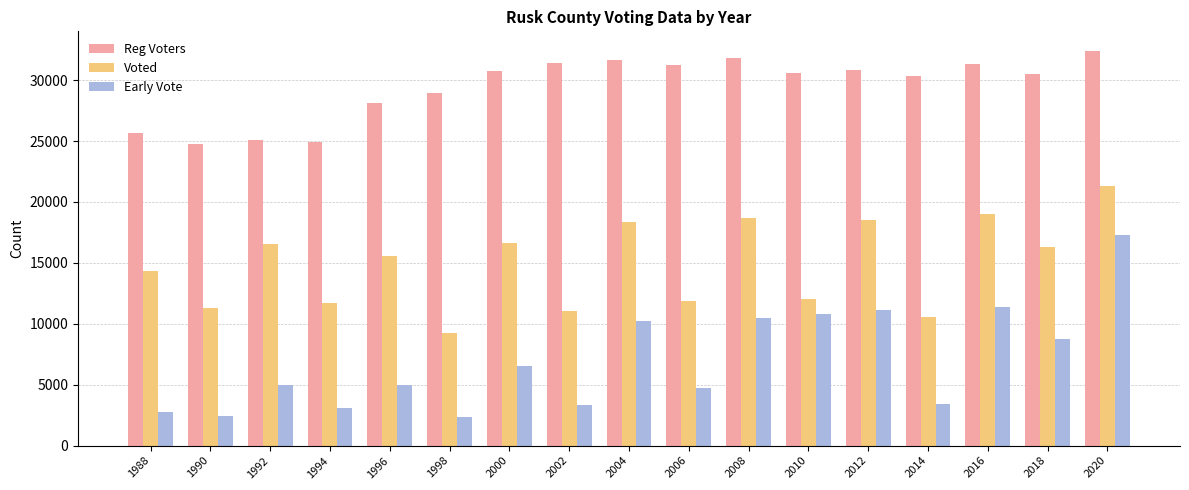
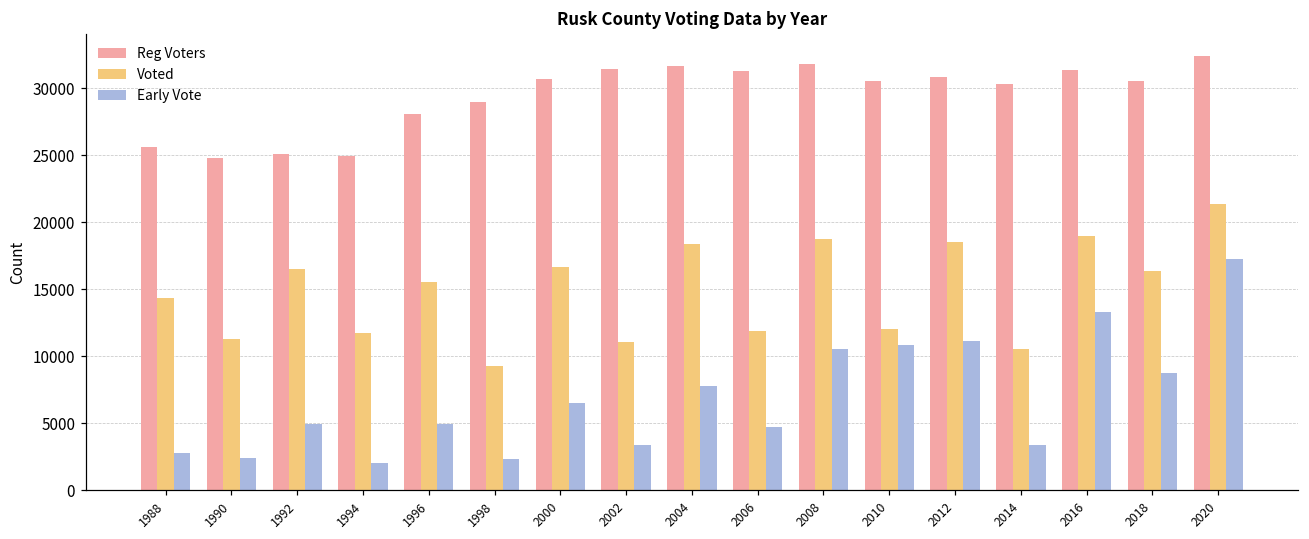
Early Vote, 1994: 3100 -> 2000
Early Vote, 2004: 10200 -> 7800
Early Vote, 2016: 11400 -> 13300
